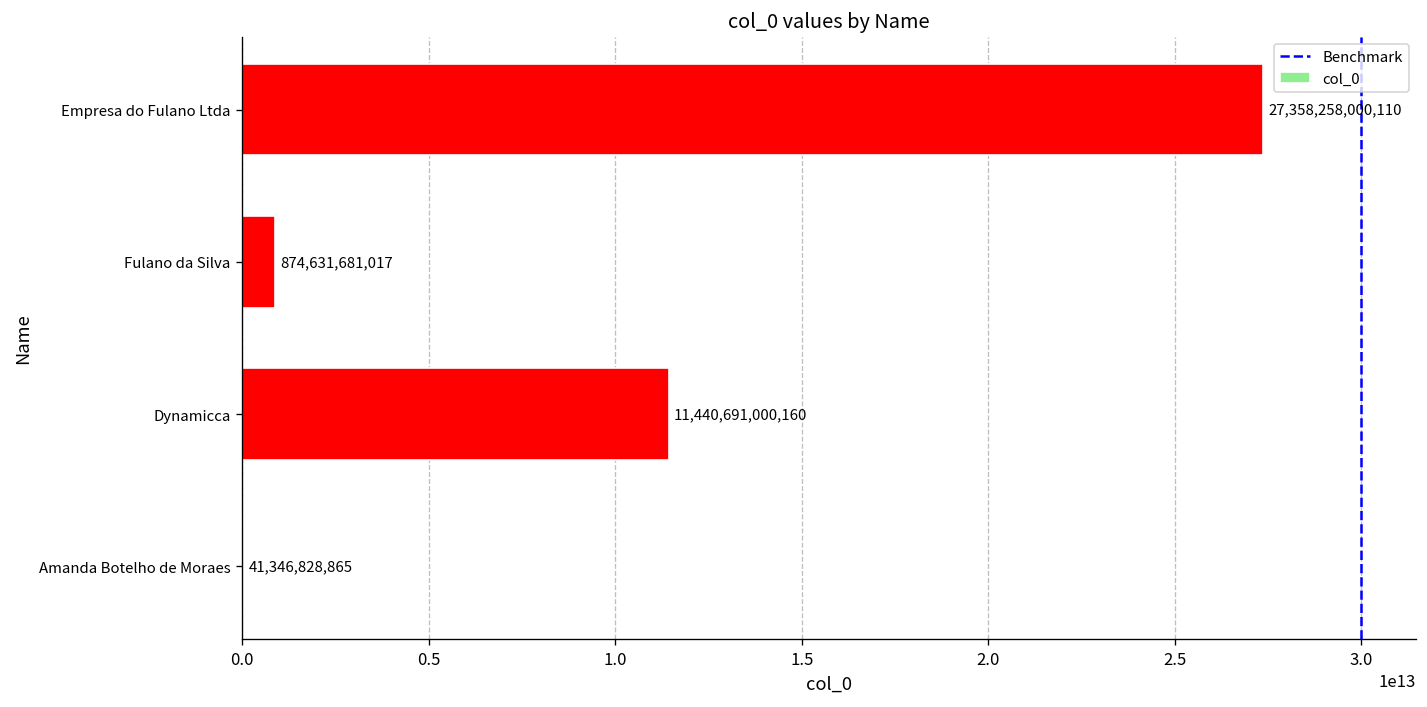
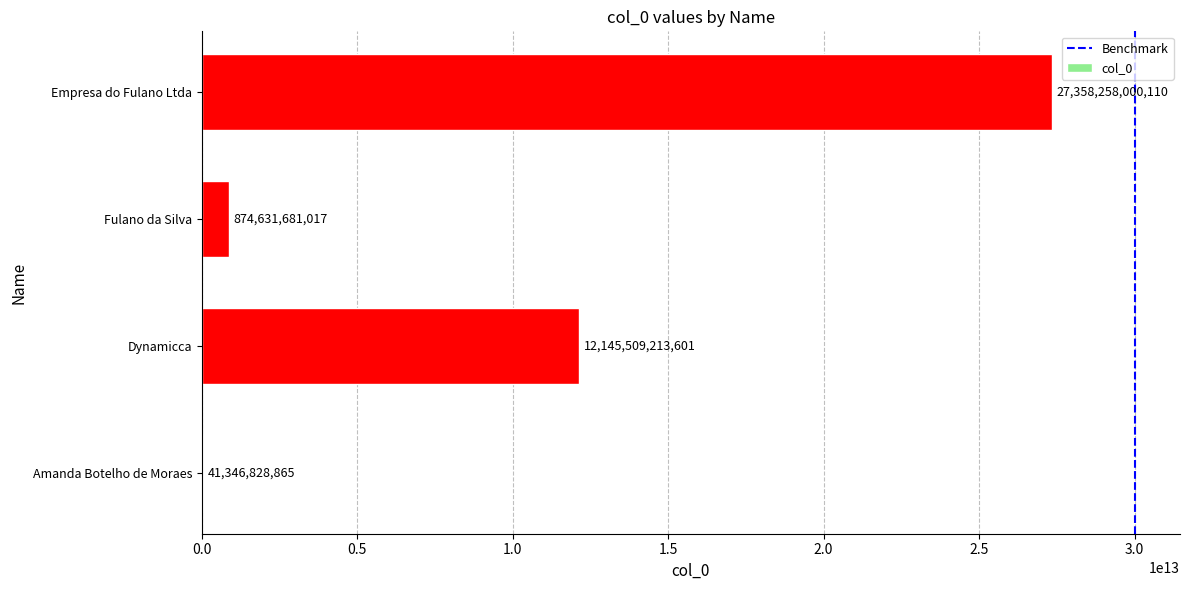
Dynamicca: 11,440,691,000,160 -> 12,145,509,213,601
